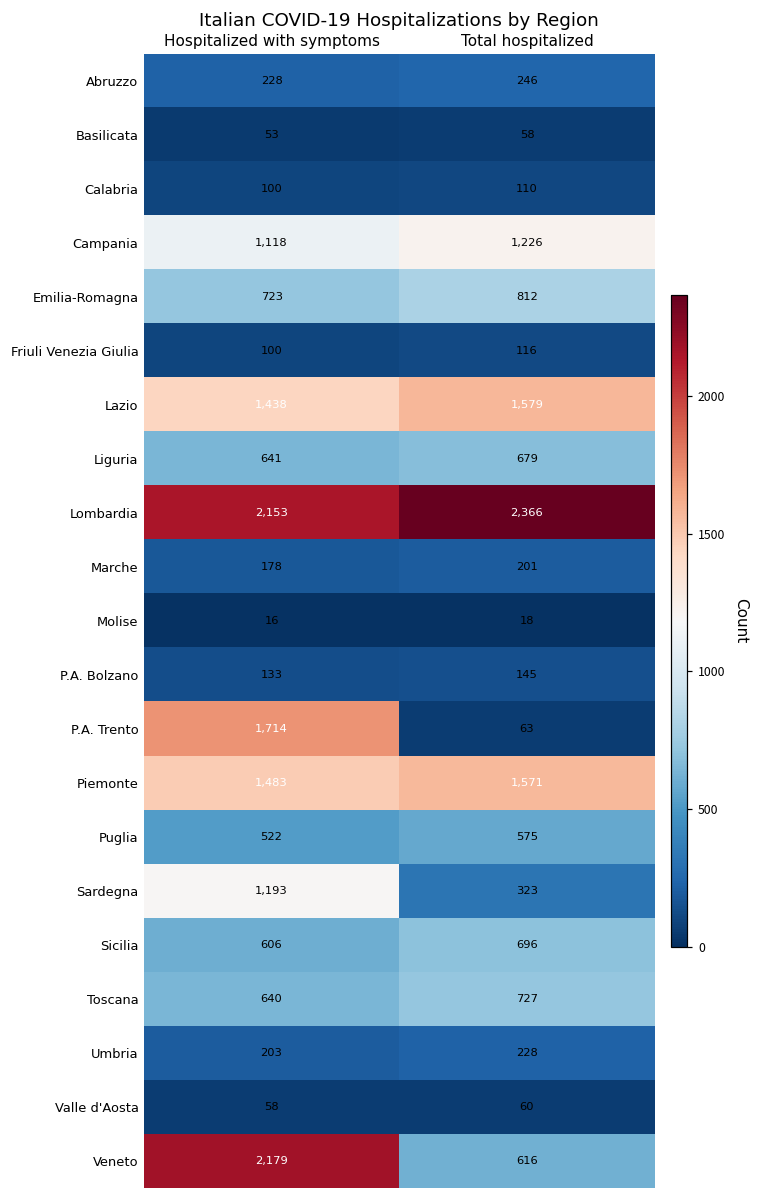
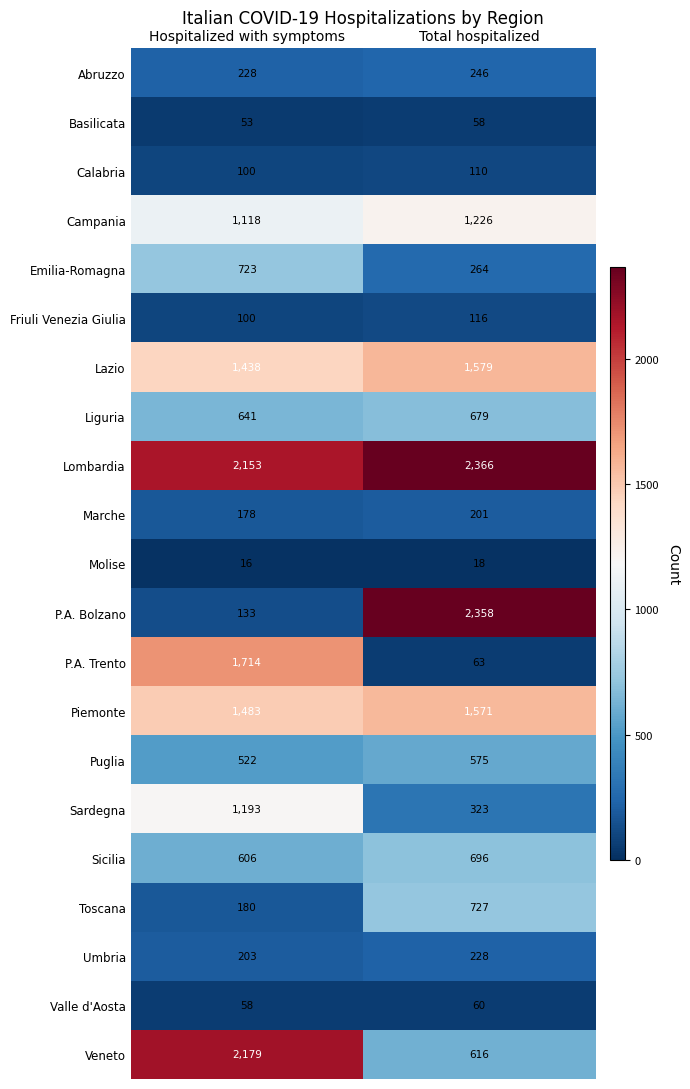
Emilia-Romagna, Total hospitalized: 812 -> 264
P.A. Bolzano, Total hospitalized: 145 -> 2,358
Toscana, Hospitalized with symptoms: 640 -> 180
